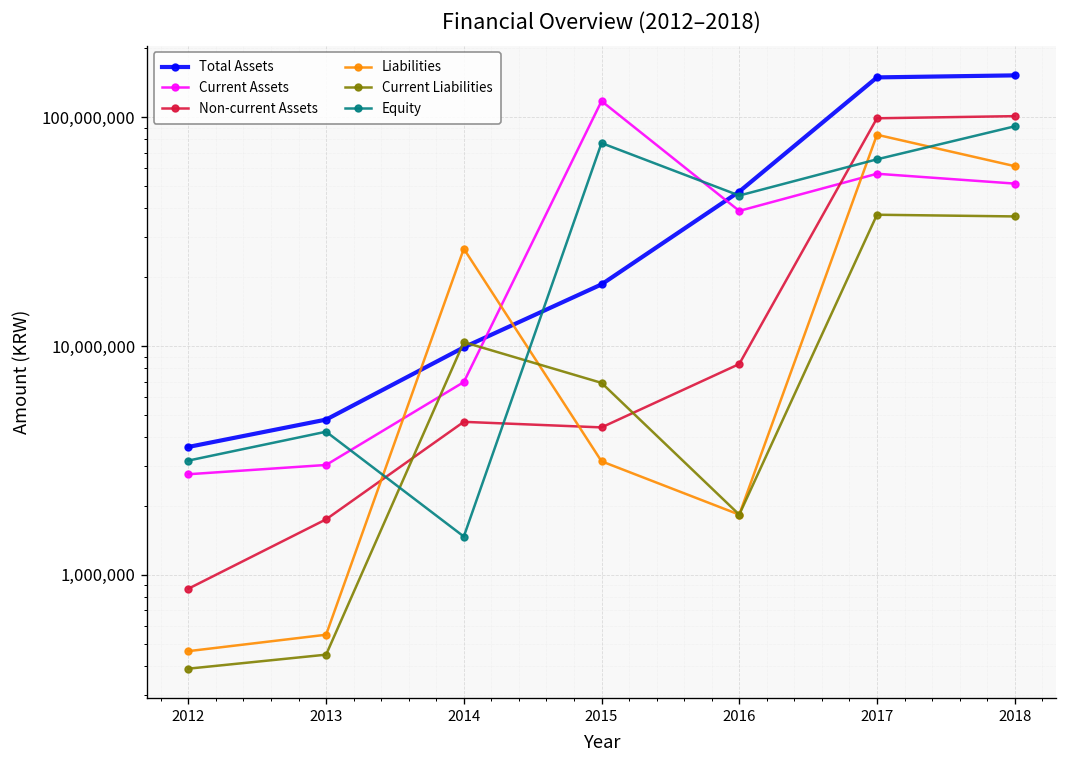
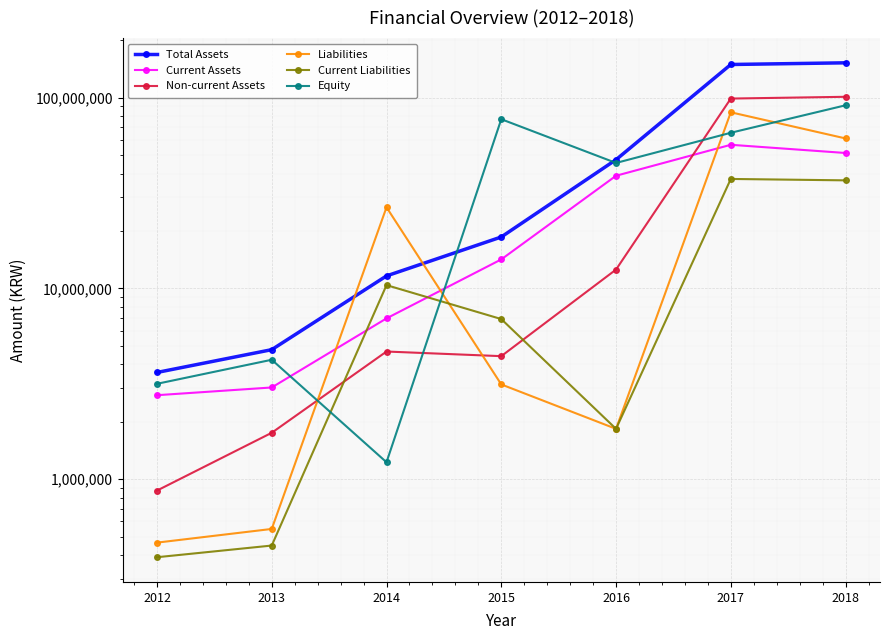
Total Assets, 2014: 10,000,000 -> 12,000,000
Equity, 2014: 1,500,000 -> 1,200,000
Current Assets, 2015: 120,000,000 -> 14,000,000
Non-current Assets, 2016: 8,000,000 -> 13,000,000
